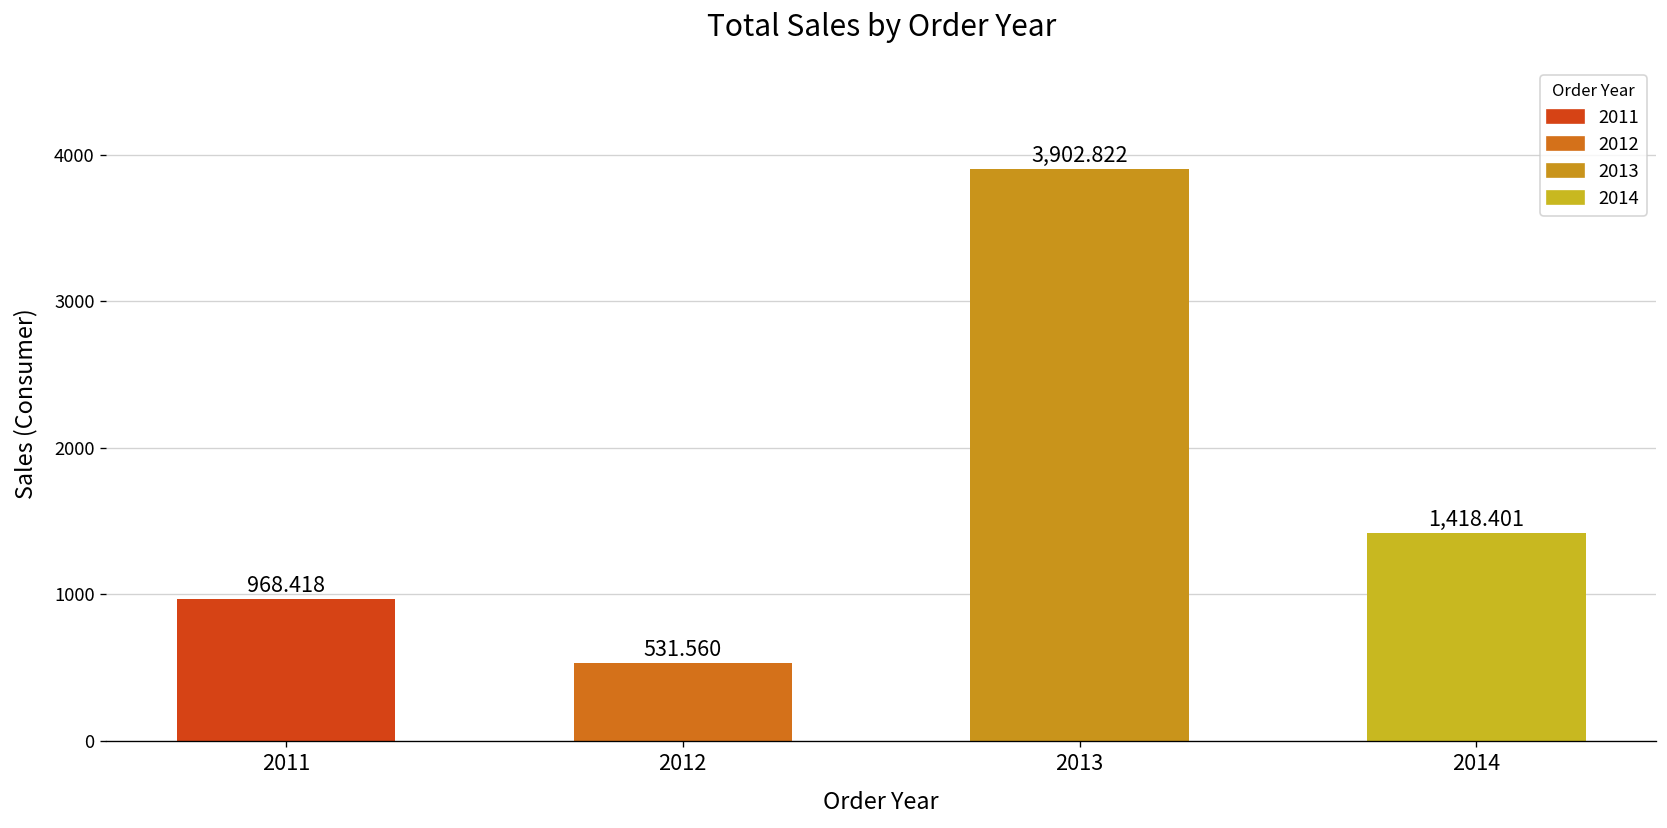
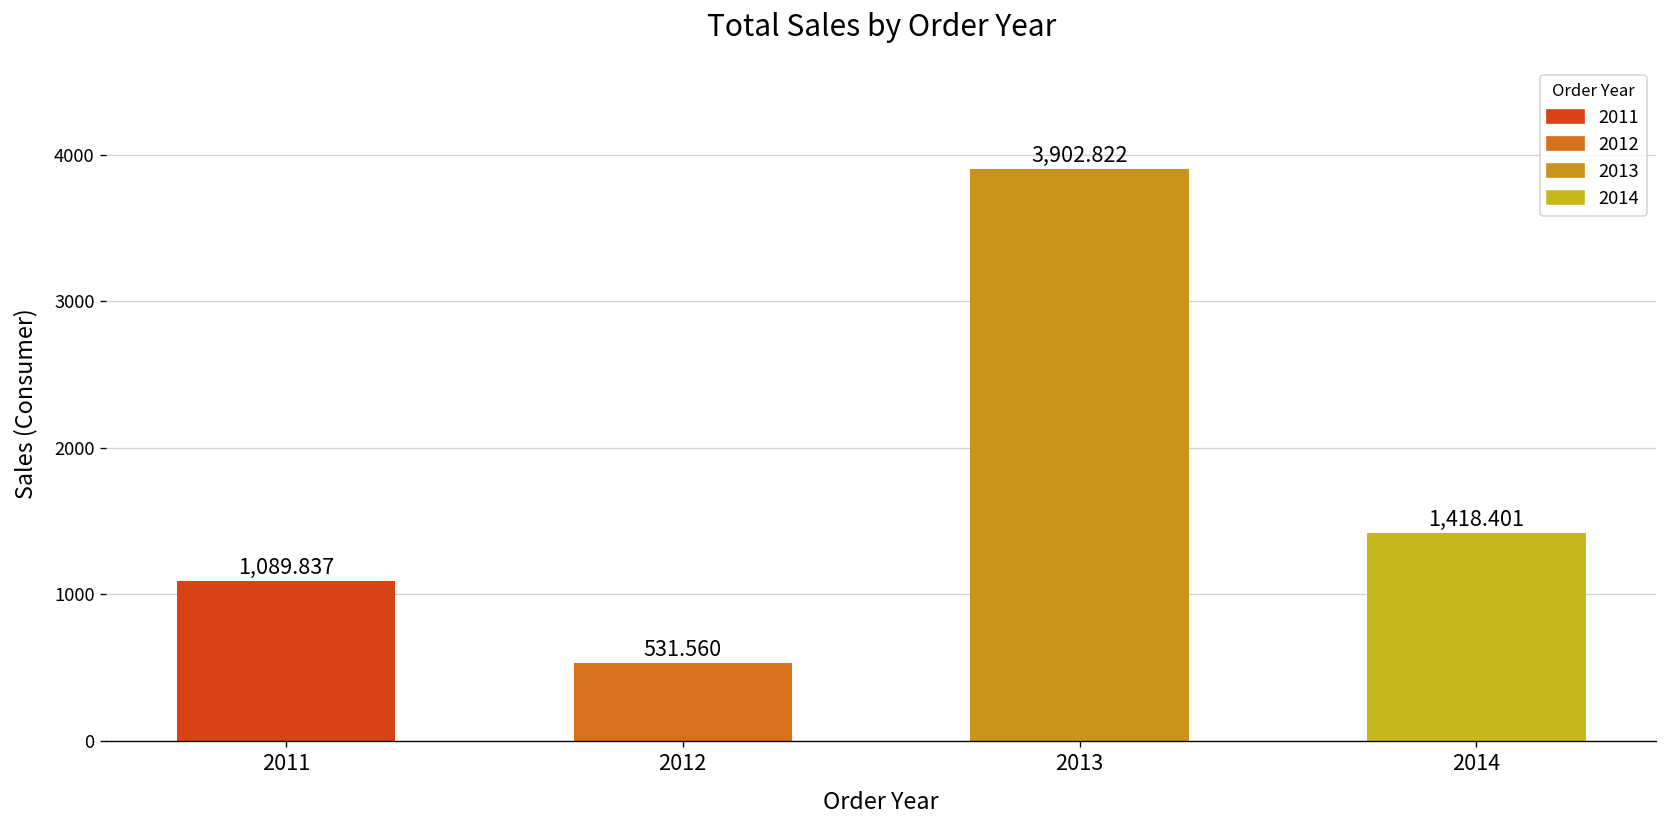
2011: 968.418 -> 1,089.837
